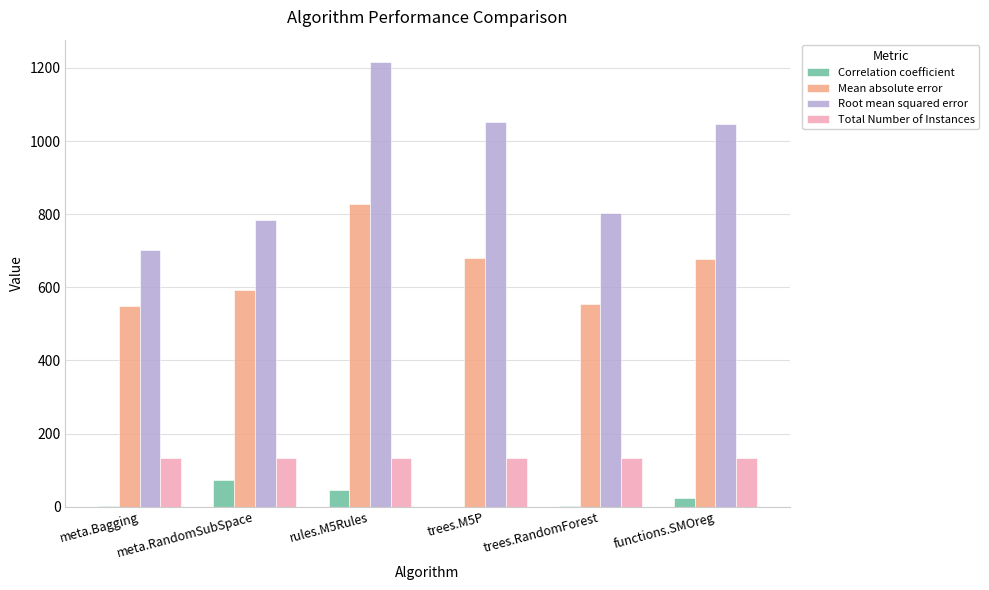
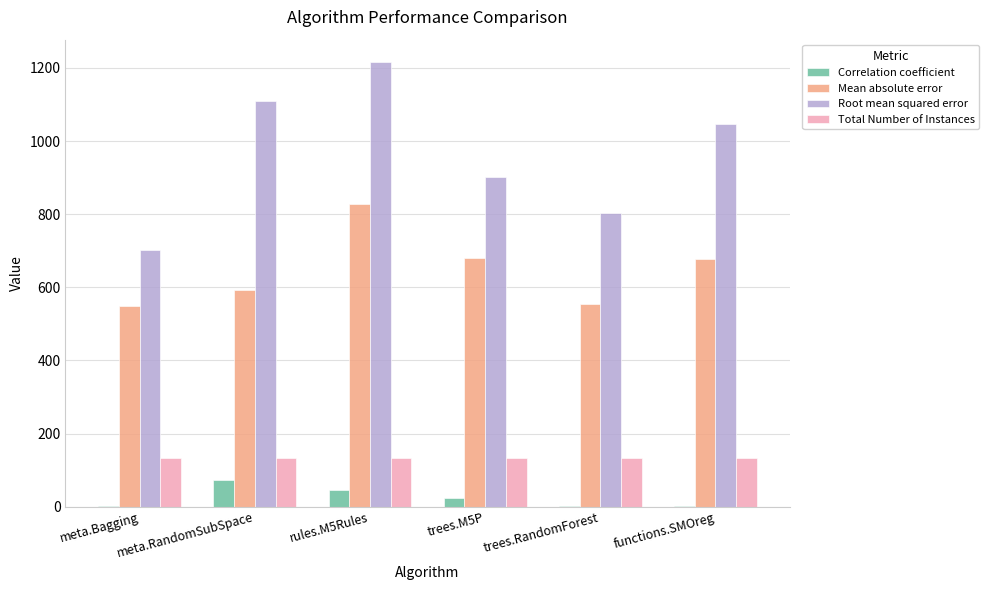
Root mean squared error, meta.RandomSubSpace: 790 -> 1110
Correlation coefficient, trees.M5P: 0 -> 20
Root mean squared error, trees.M5P: 1050 -> 900
Correlation coefficient, functions.SMOreg: 20 -> 0
